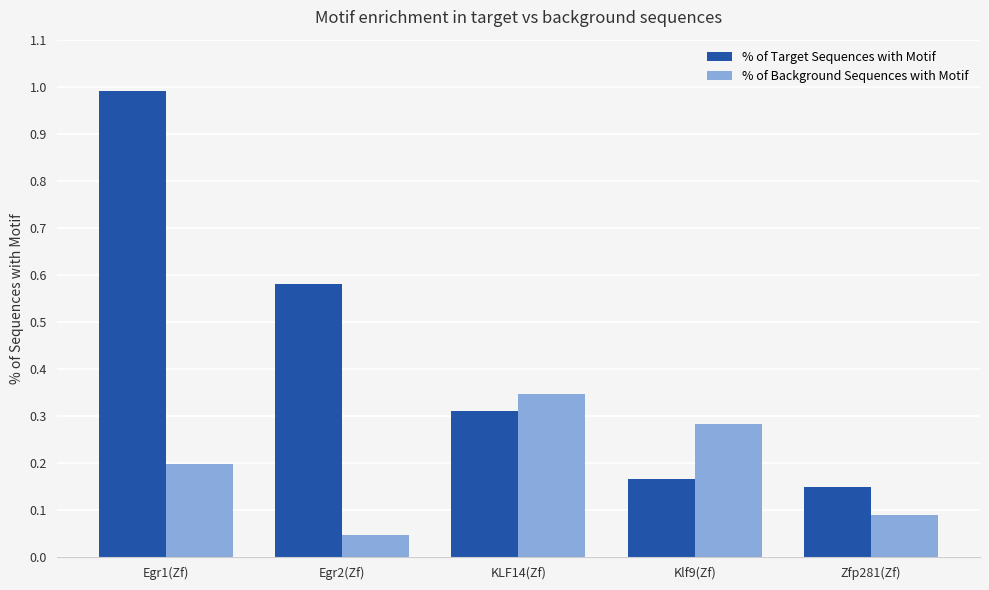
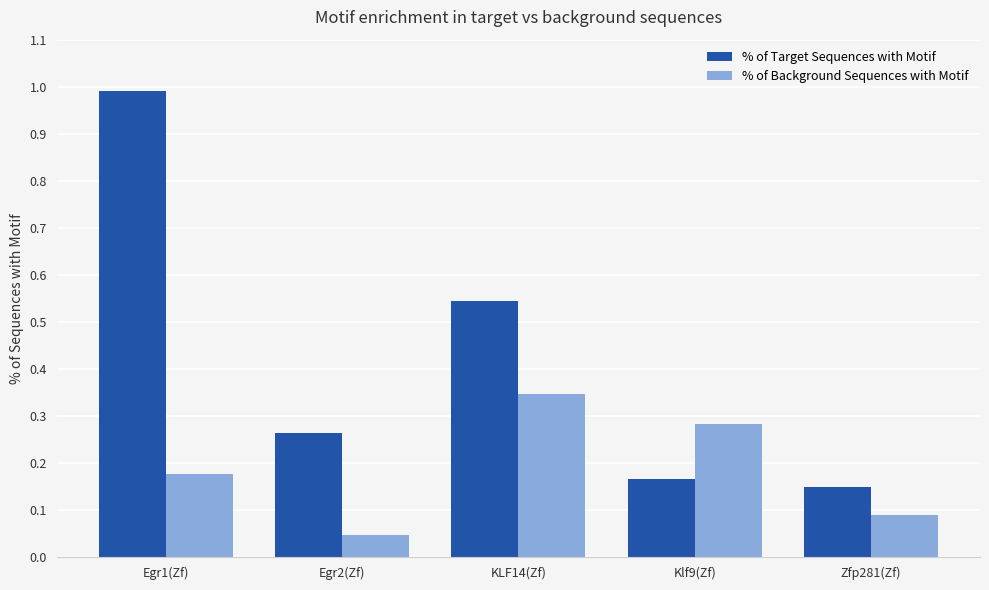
% of Background Sequences with Motif, Egr1(Zf): 0.20 -> 0.18
% of Target Sequences with Motif, Egr2(Zf): 0.58 -> 0.26
% of Target Sequences with Motif, KLF14(Zf): 0.31 -> 0.54
